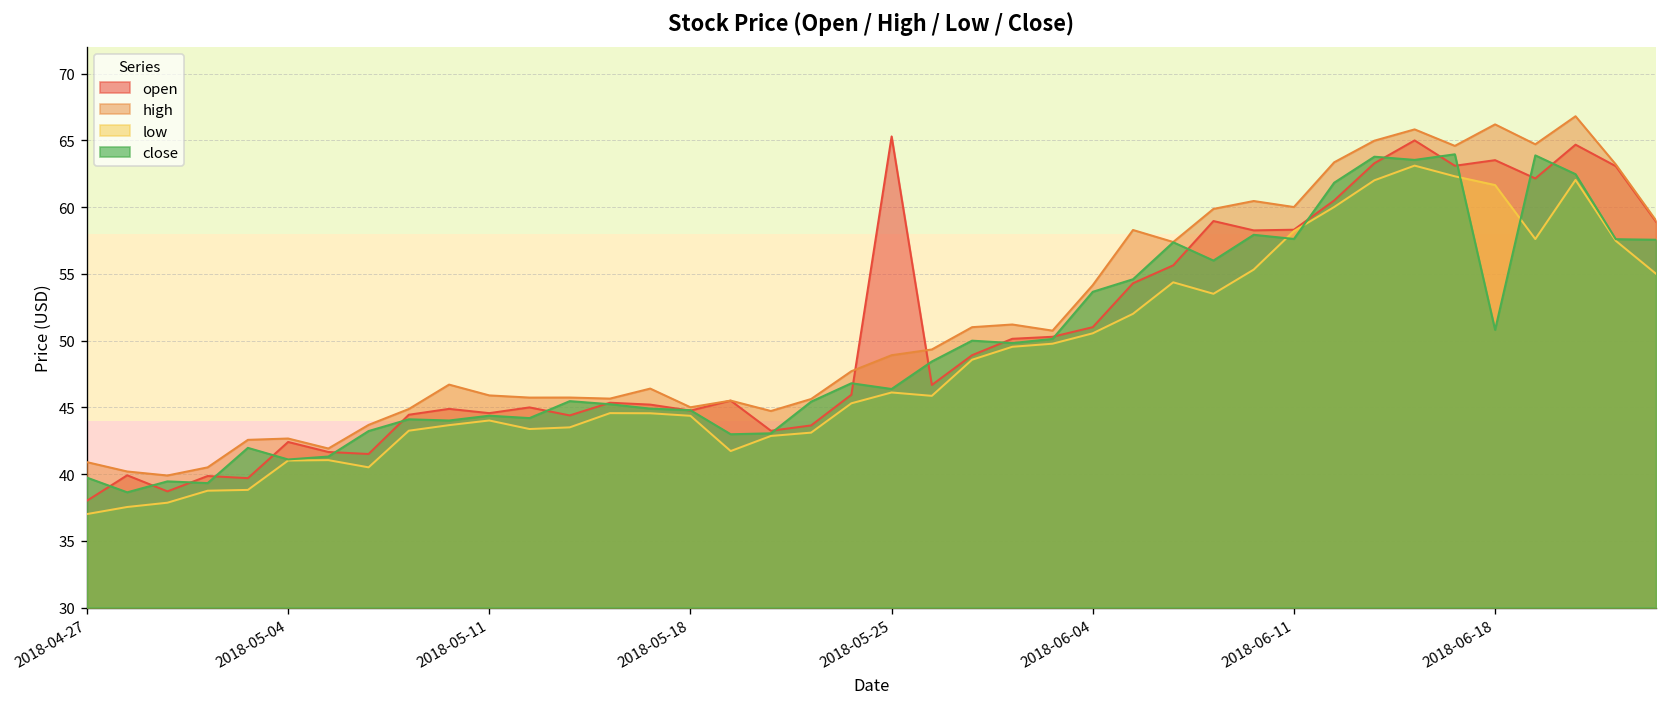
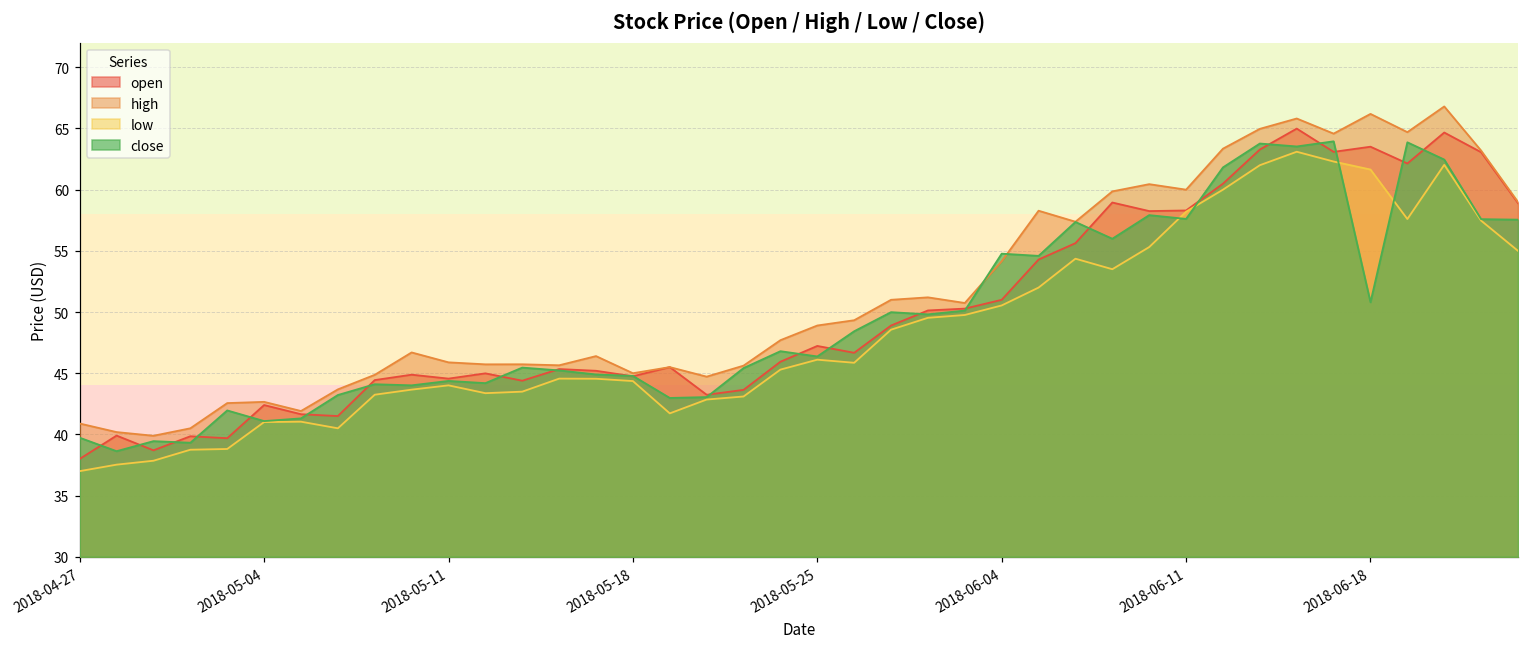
open, 2018-05-25: 65.3 -> 47.2
close, 2018-06-04: 53.7 -> 54.8
